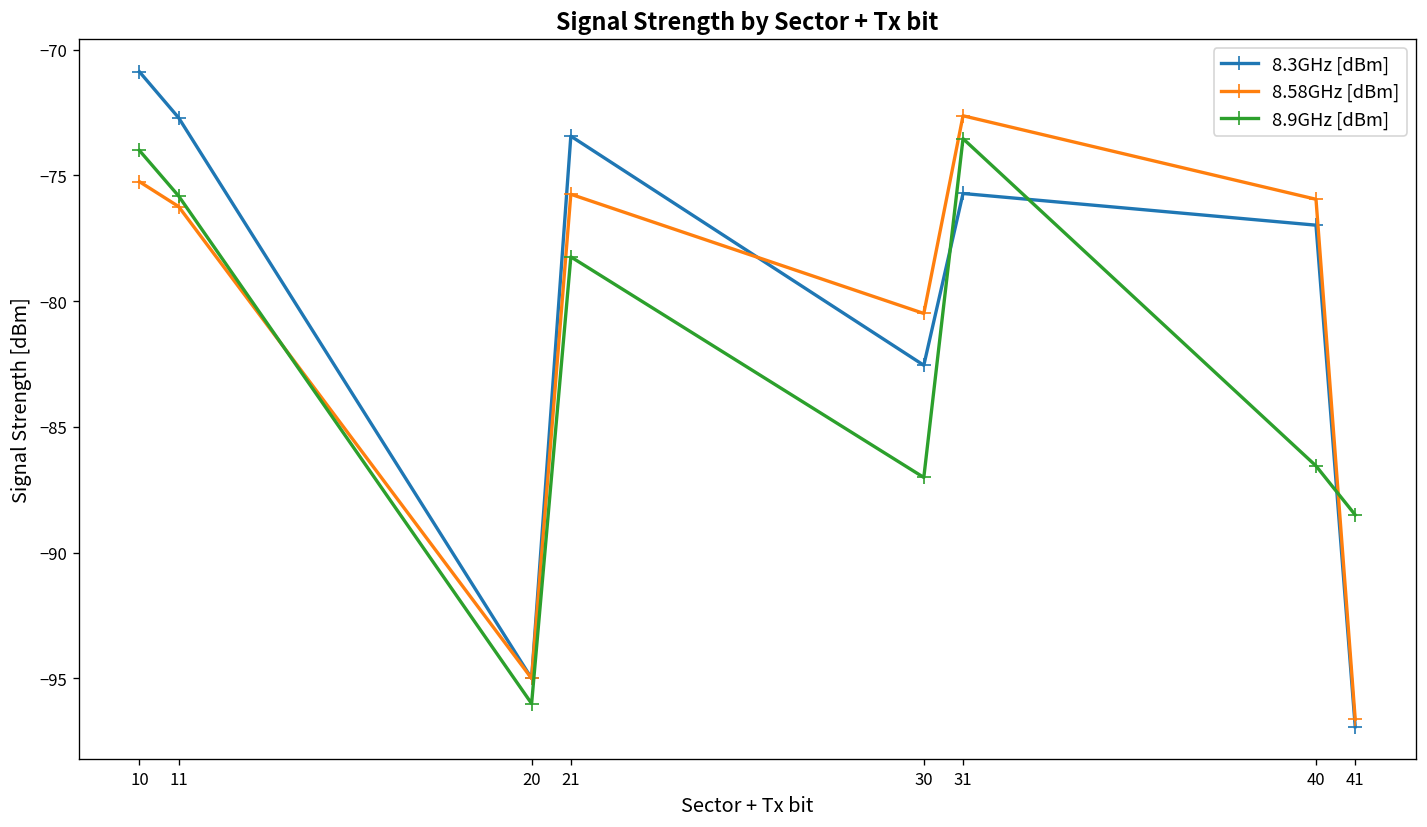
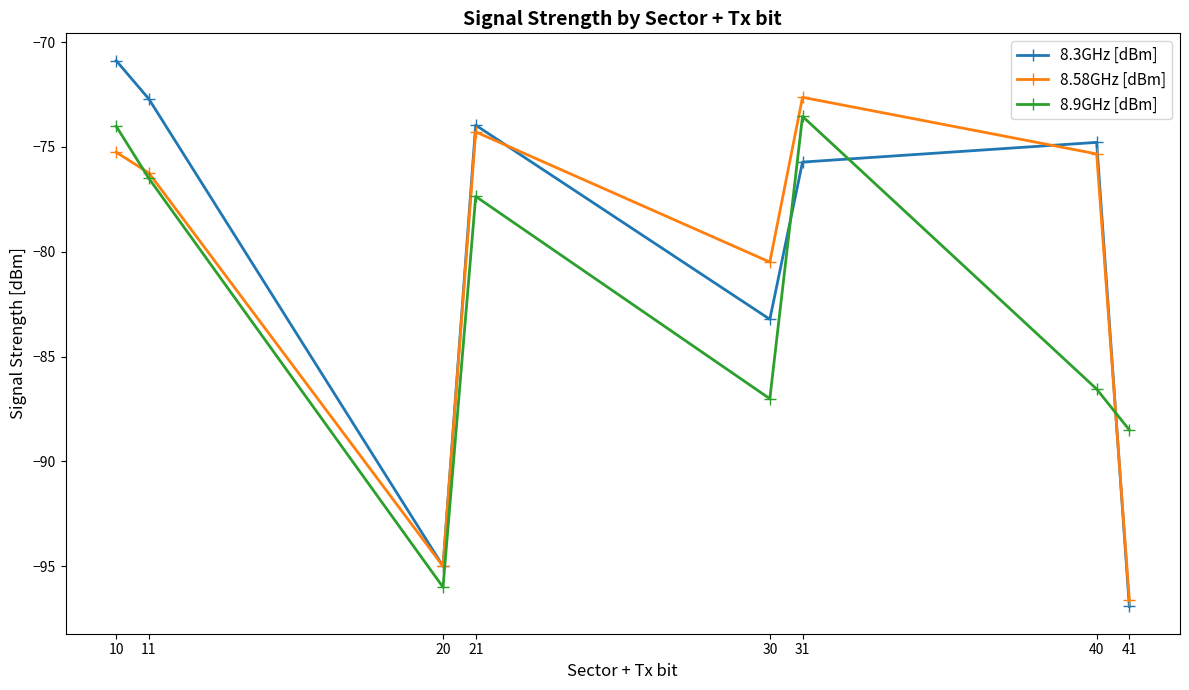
8.9GHz [dBm], 11: -75.8 -> -76.5
8.3GHz [dBm], 21: -73.4 -> -74.0
8.58GHz [dBm], 21: -75.8 -> -74.3
8.9GHz [dBm], 21: -78.2 -> -77.4
8.3GHz [dBm], 30: -82.6 -> -83.2
8.3GHz [dBm], 40: -77.0 -> -74.8
8.58GHz [dBm], 40: -76.0 -> -75.3
